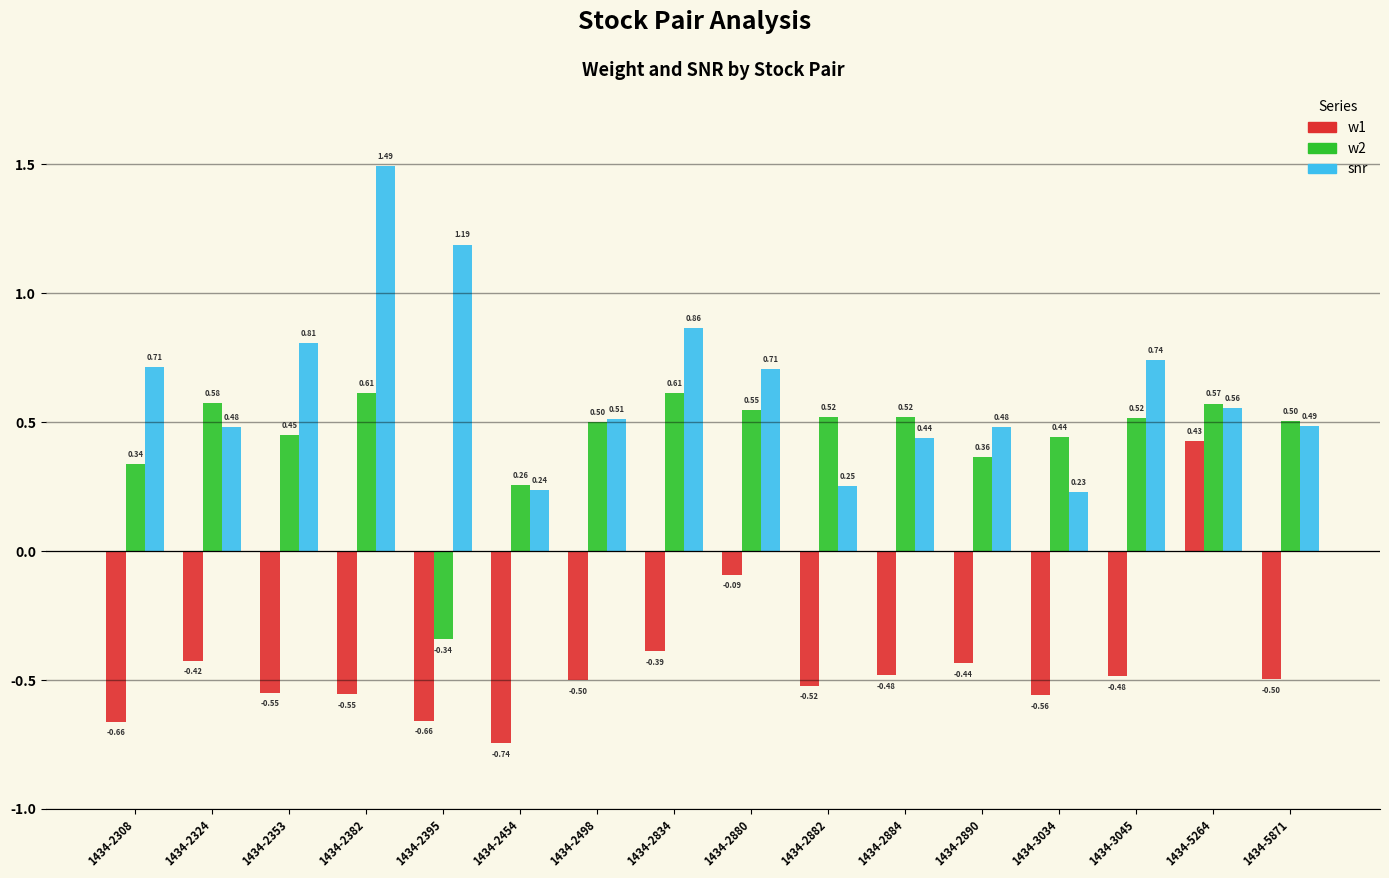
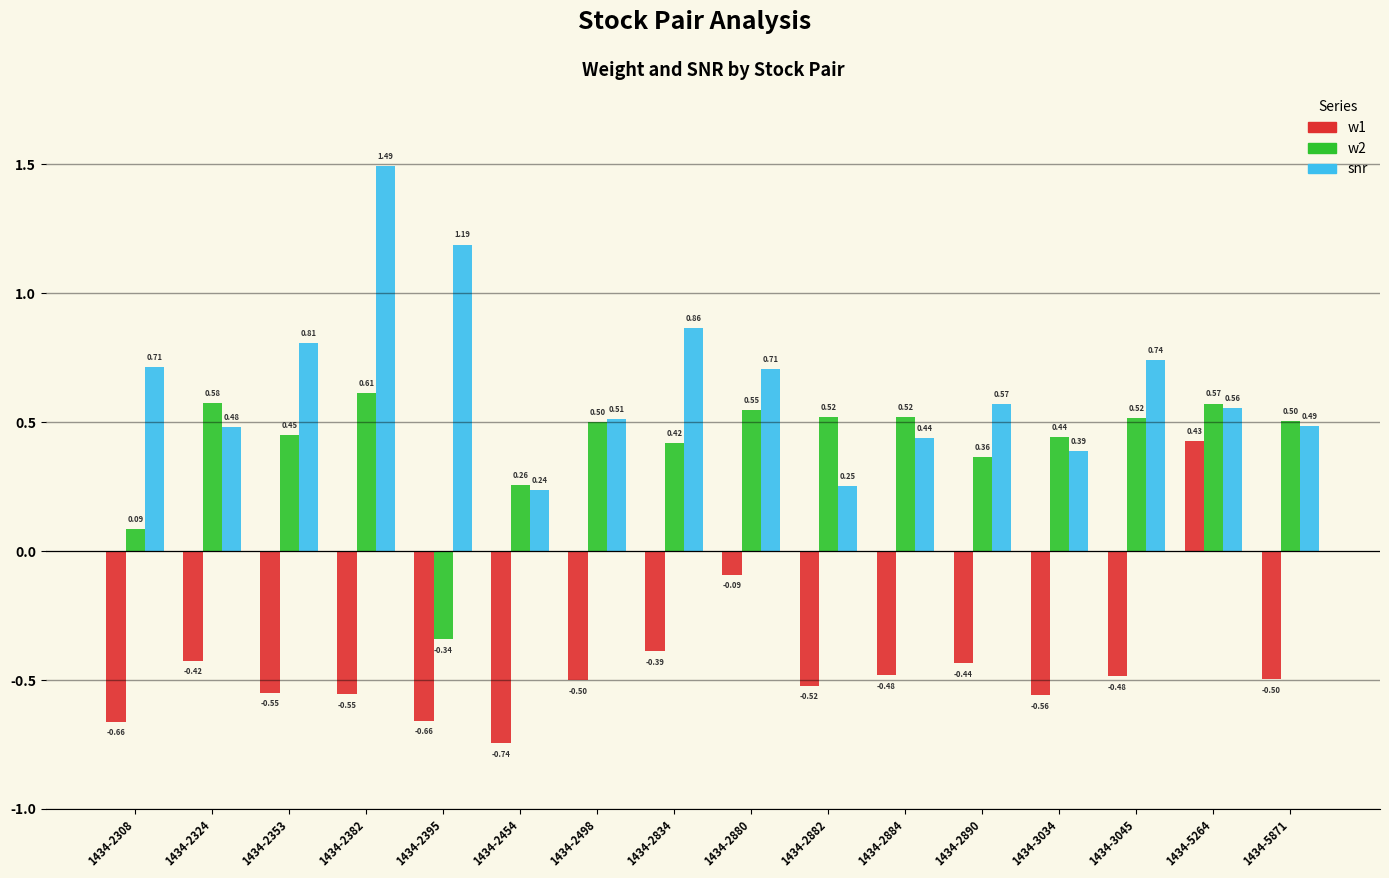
w2, 1434-2308: 0.34 -> 0.09
w2, 1434-2834: 0.61 -> 0.42
snr, 1434-2890: 0.48 -> 0.57
snr, 1434-3034: 0.23 -> 0.39
